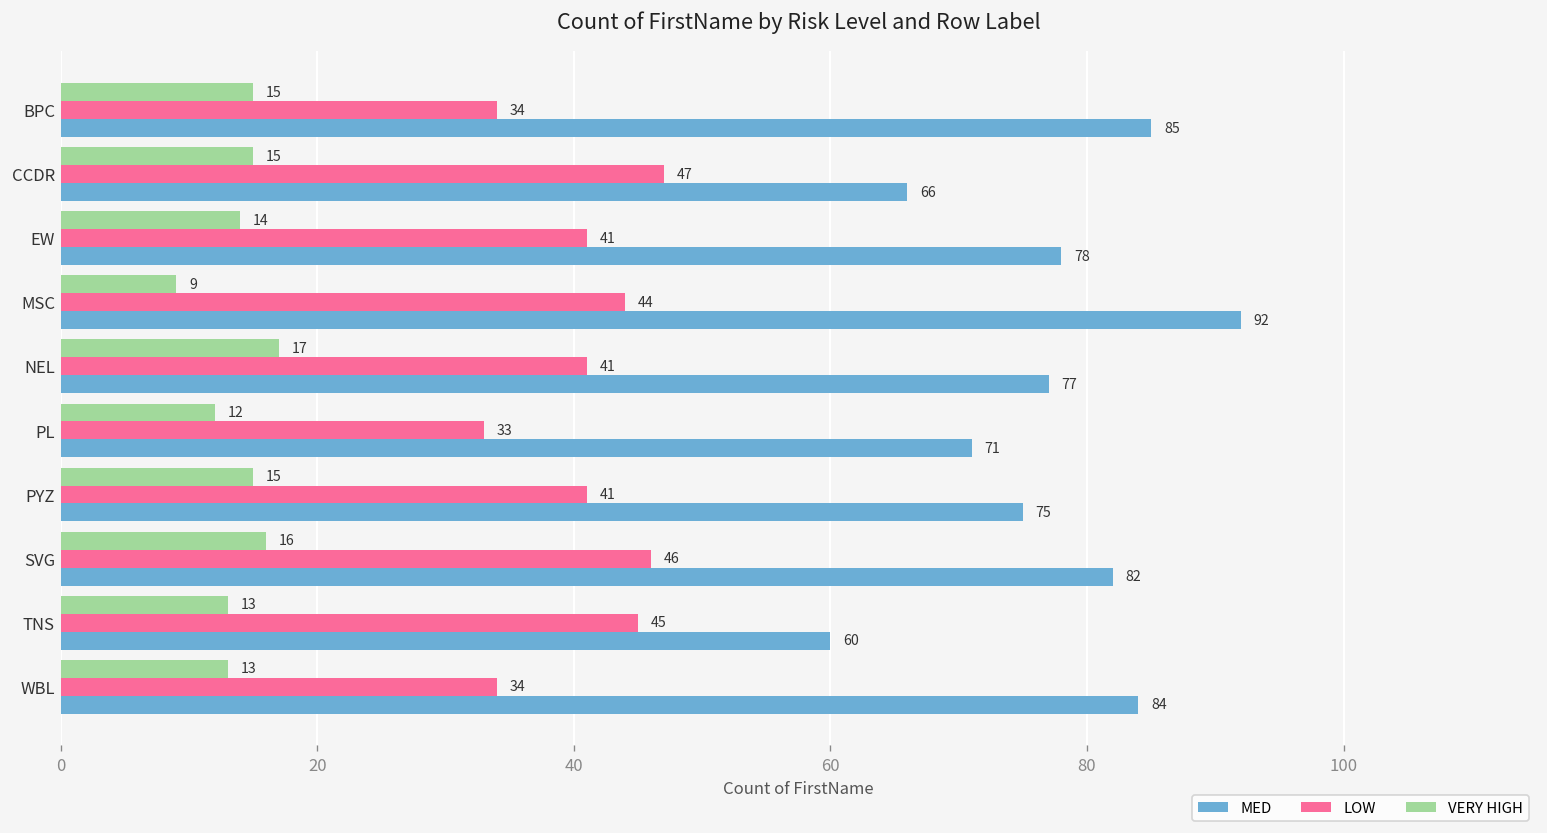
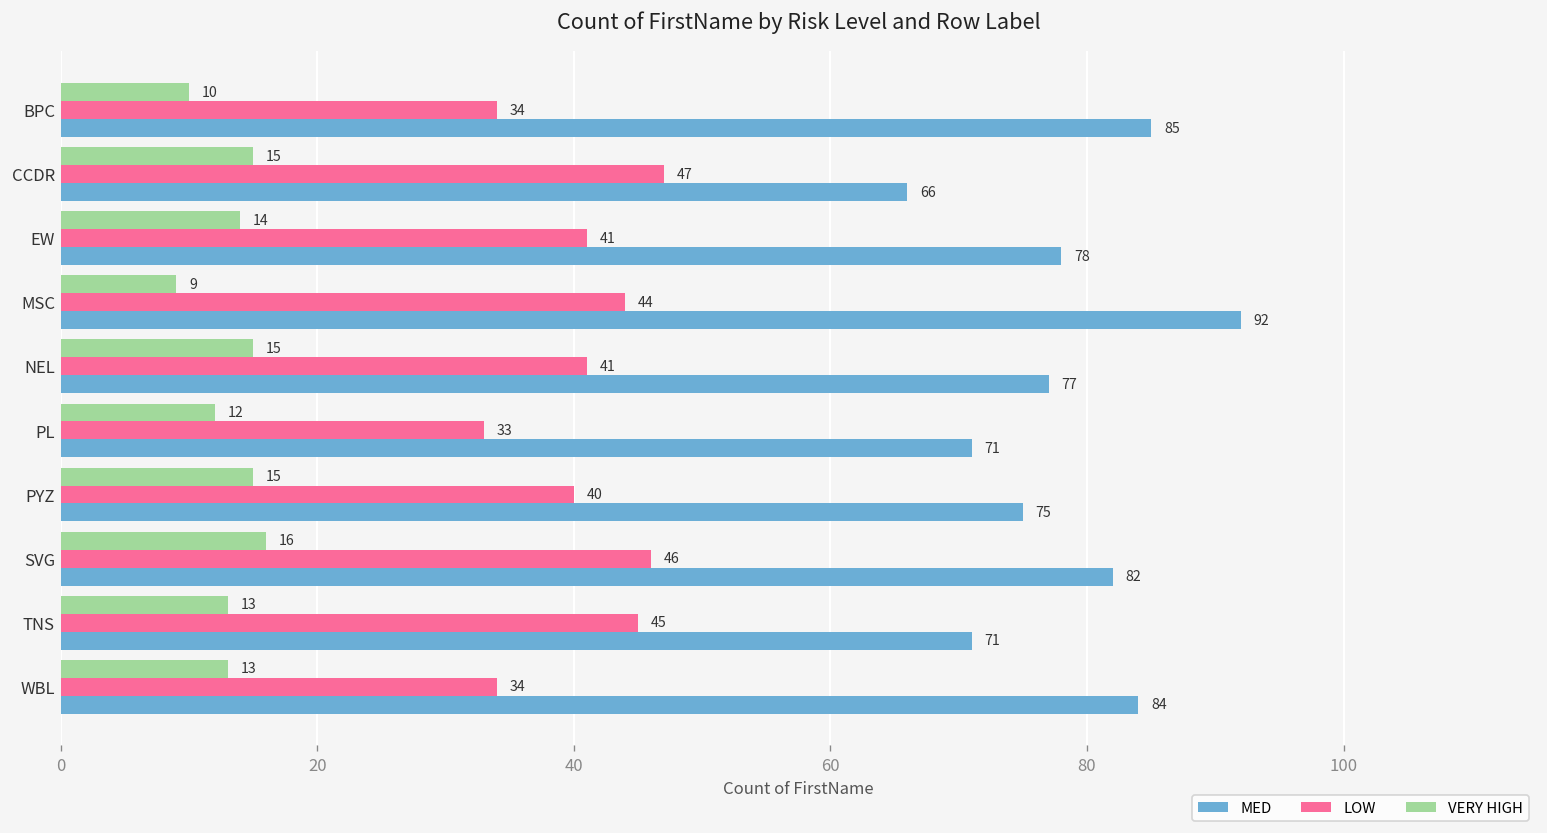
VERY HIGH, BPC: 15 -> 10
VERY HIGH, NEL: 17 -> 15
LOW, PYZ: 41 -> 40
MED, TNS: 60 -> 71
